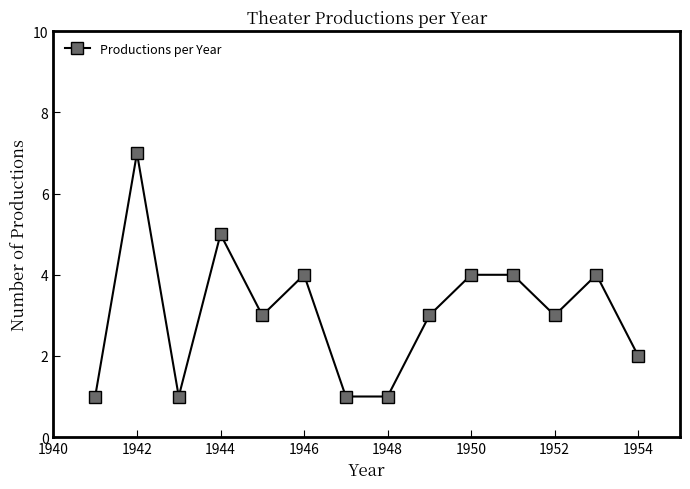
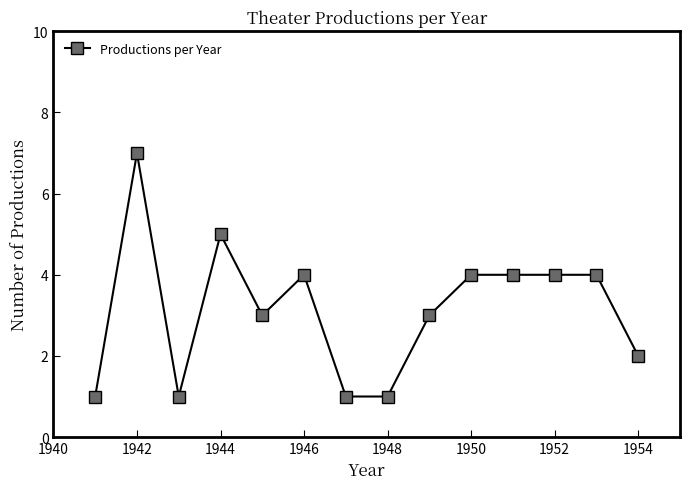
1952: 3 -> 4
